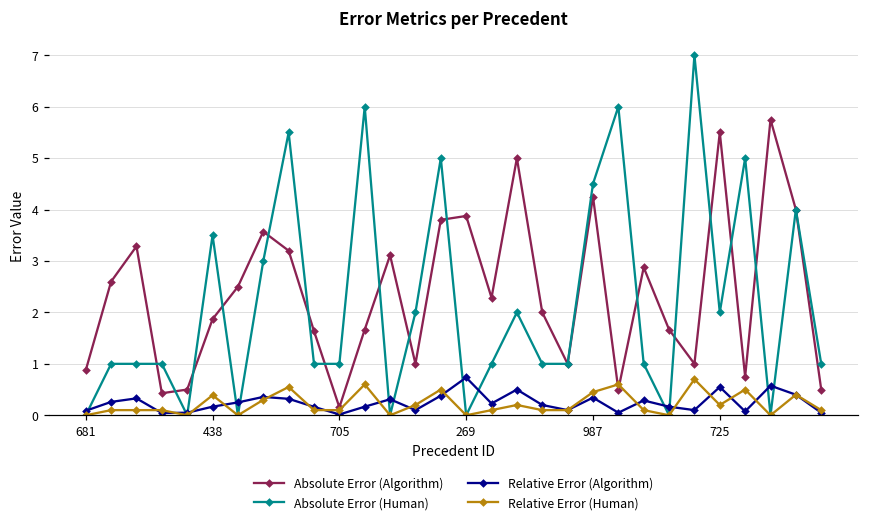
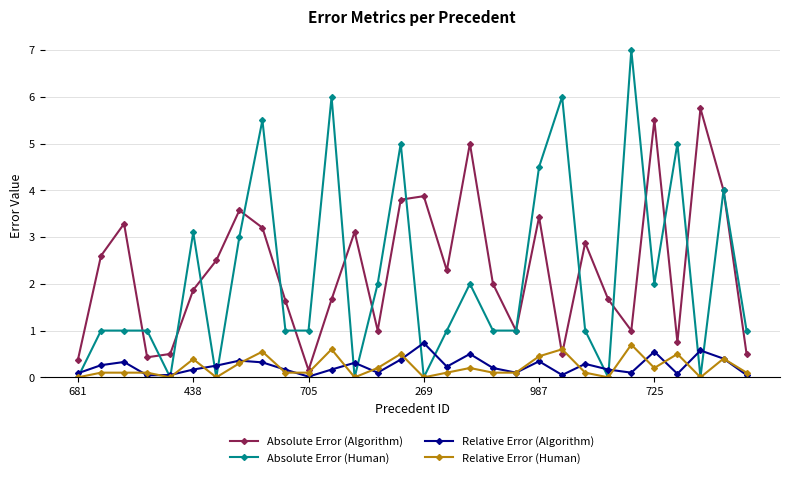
Absolute Error (Algorithm), 681: 0.9 -> 0.4
Absolute Error (Human), 438: 3.5 -> 3.1
Absolute Error (Algorithm), 987: 4.3 -> 3.4
